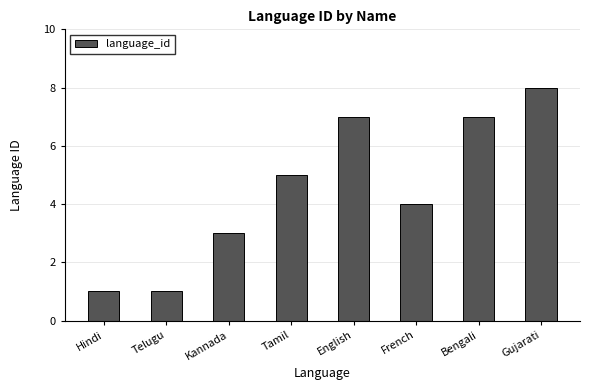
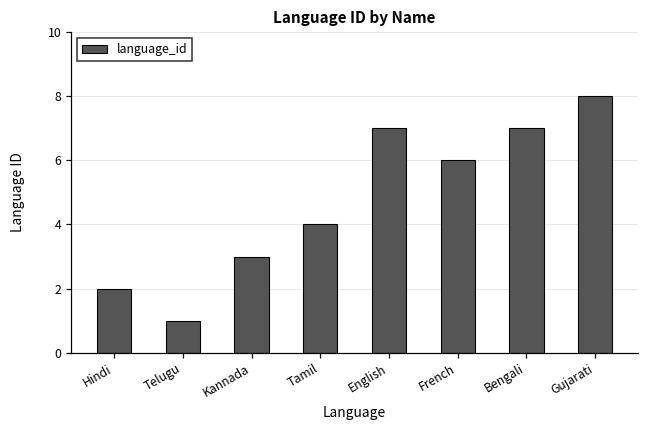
Hindi: 1 -> 2
Tamil: 5 -> 4
French: 4 -> 6
